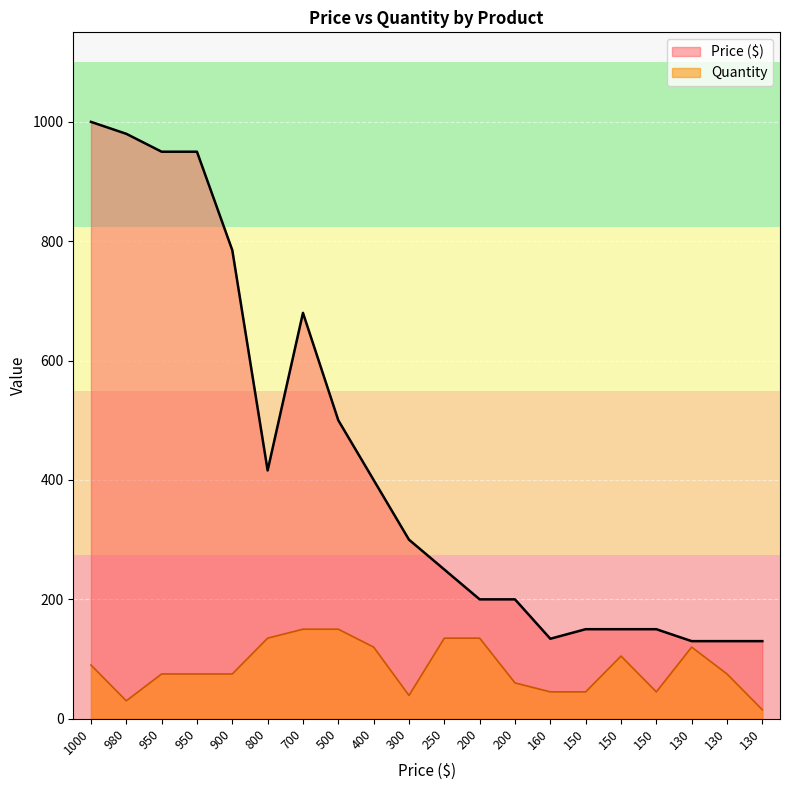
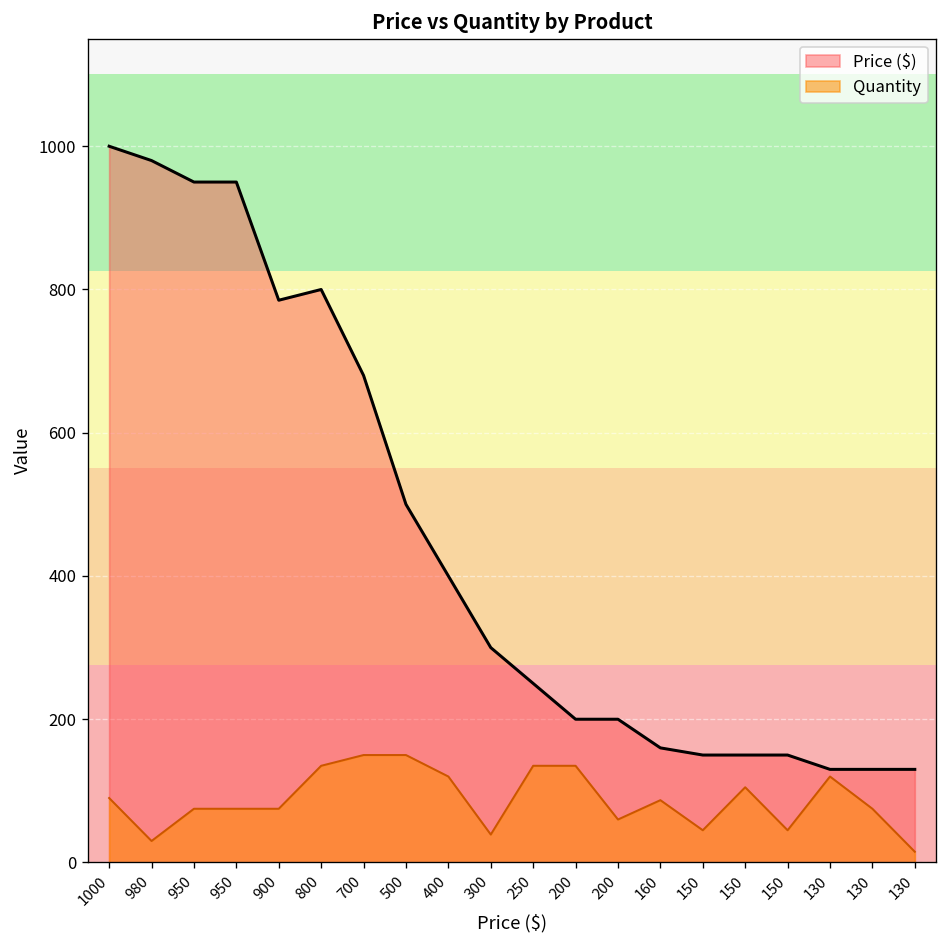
Price ($), 800: 420 -> 800
Price ($), 160: 130 -> 160
Quantity, 160: 50 -> 90
